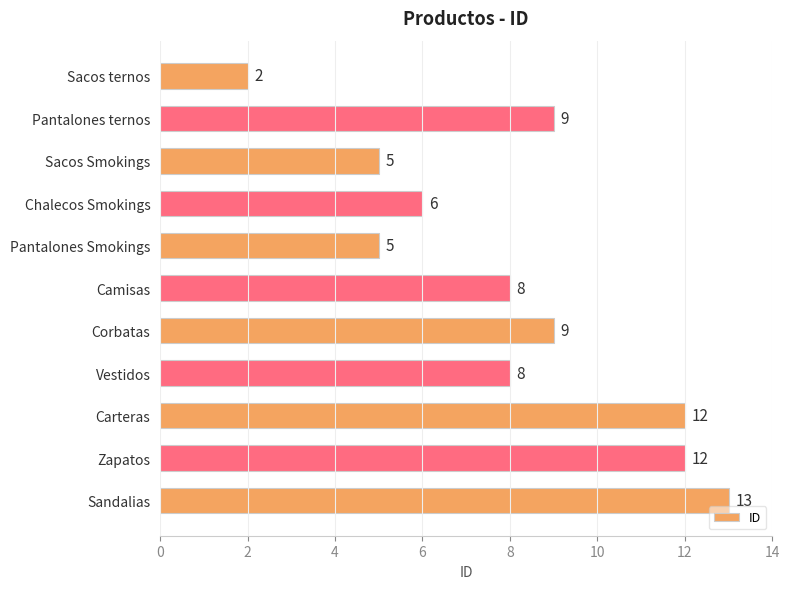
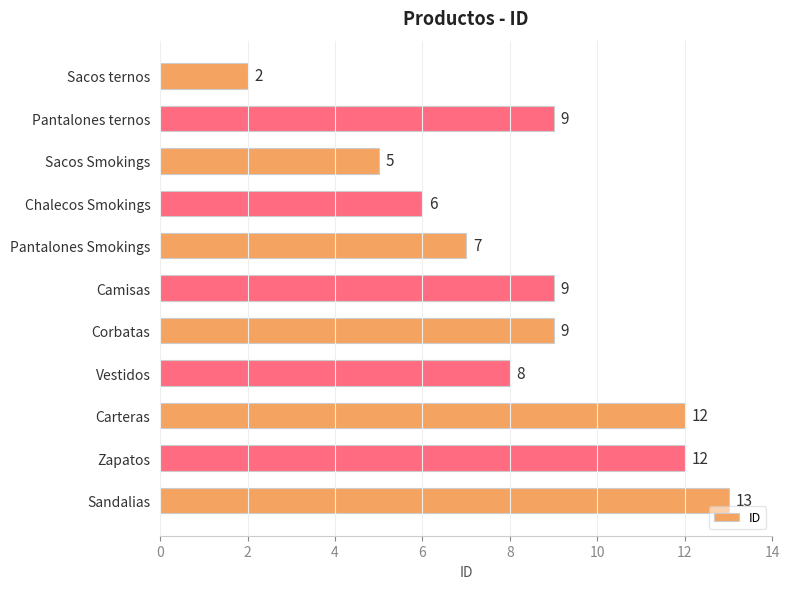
Pantalones Smokings: 5 -> 7
Camisas: 8 -> 9
